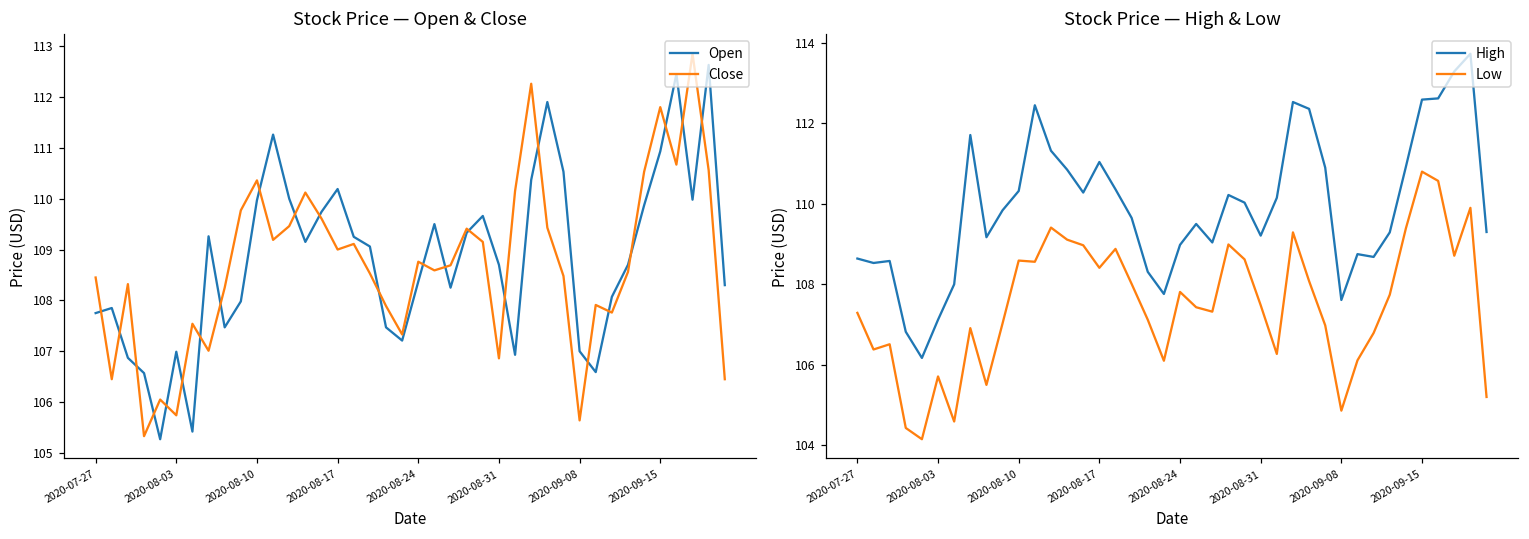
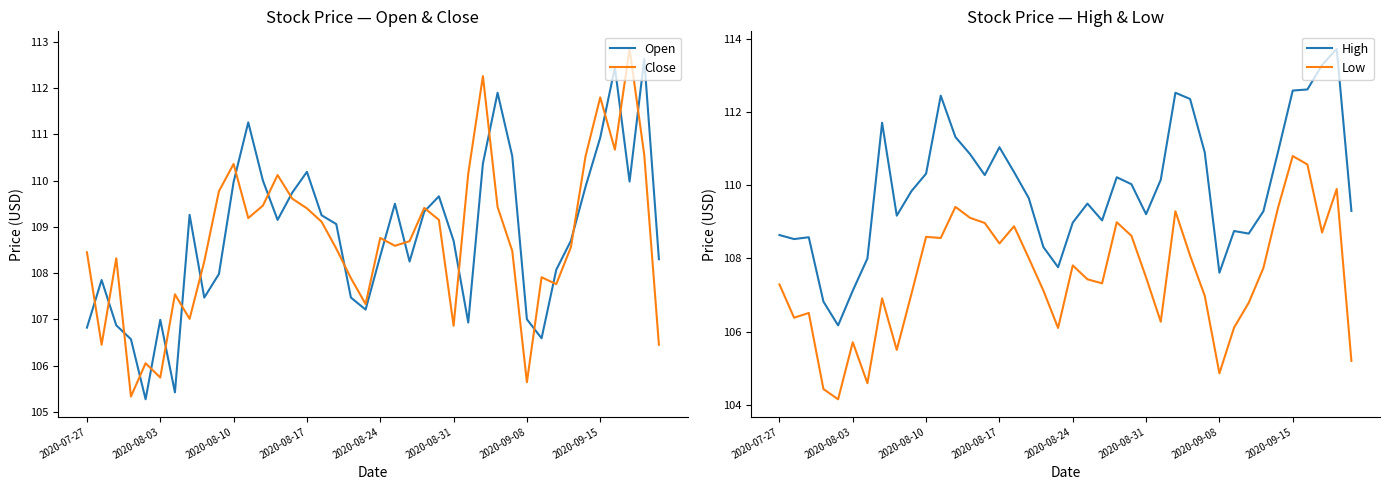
Stock Price — Open & Close, Open, 2020-07-27: 107.8 -> 106.8
Stock Price — Open & Close, Close, 2020-08-17: 109.0 -> 109.4
